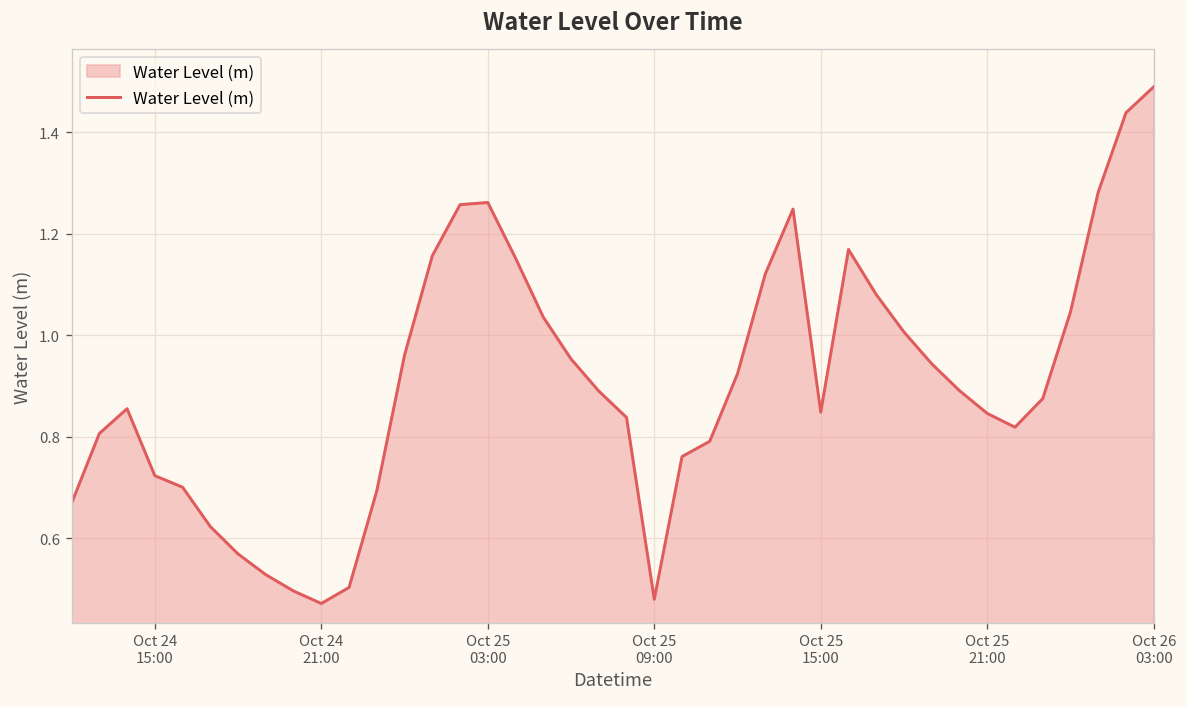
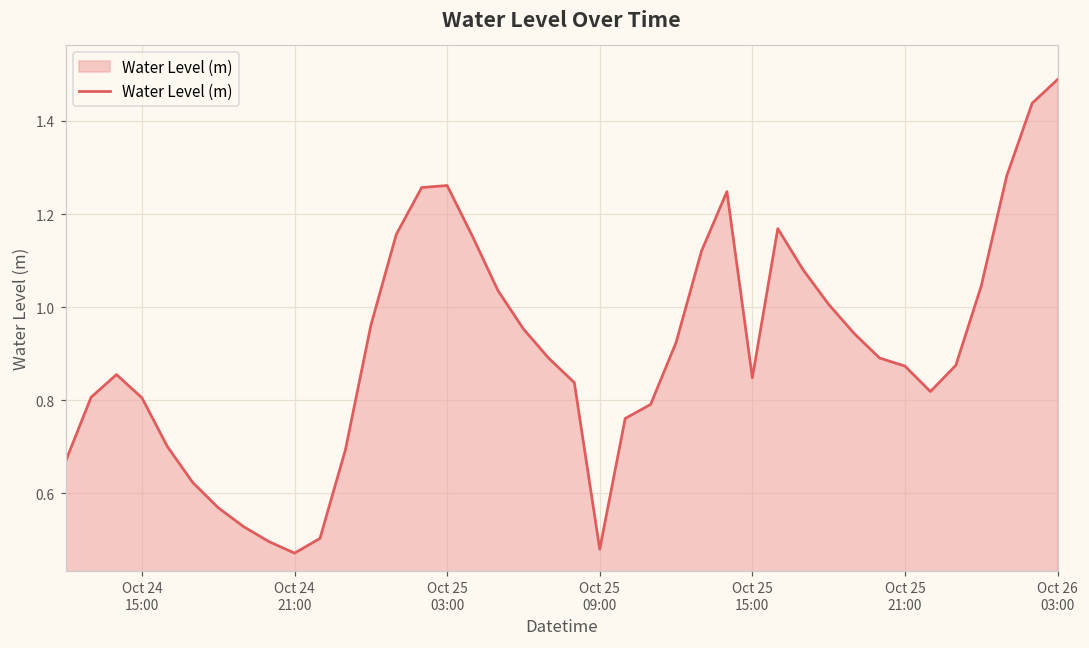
Oct 24 15:00: 0.72 -> 0.81
Oct 25 21:00: 0.85 -> 0.87
